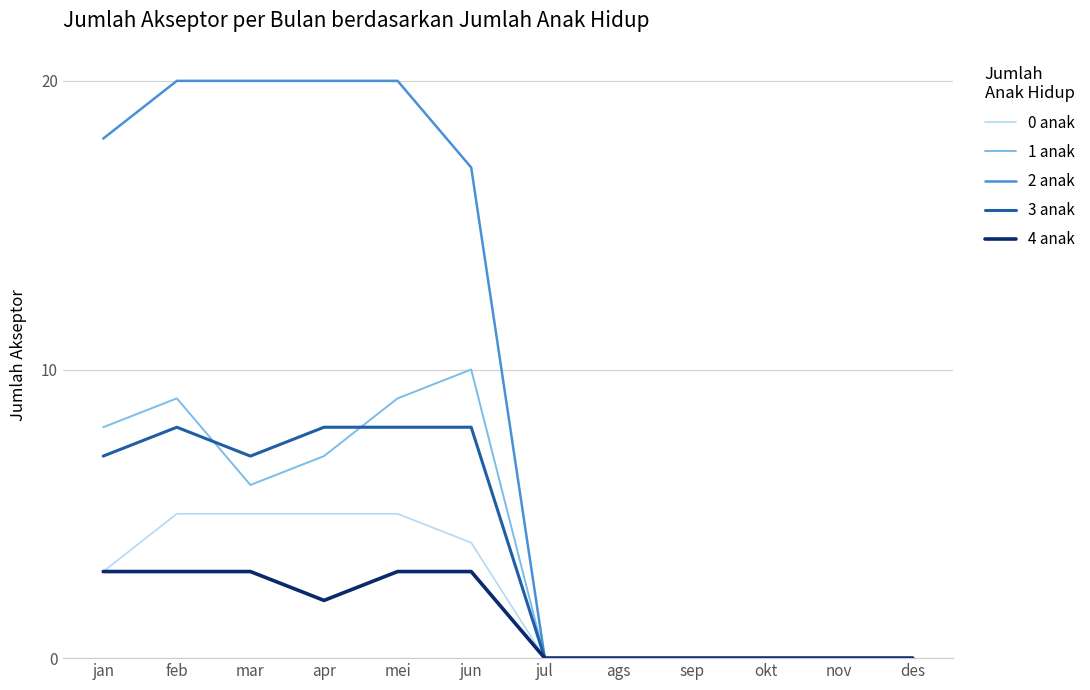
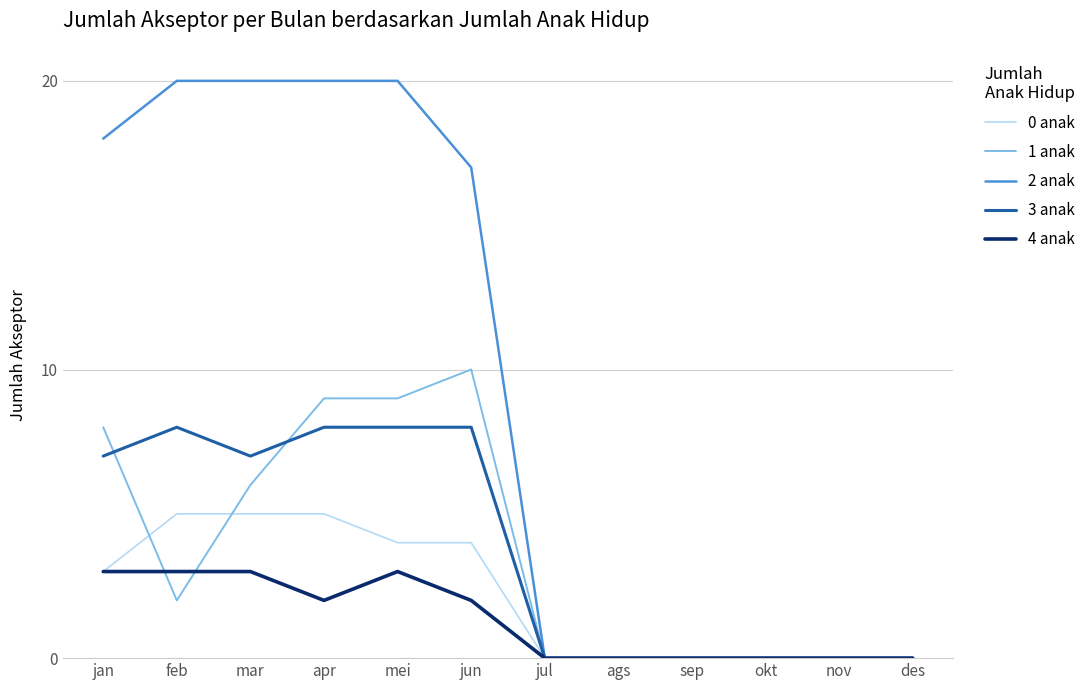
1 anak, feb: 9 -> 2
1 anak, apr: 7 -> 9
0 anak, mei: 5 -> 4
4 anak, jun: 3 -> 2
